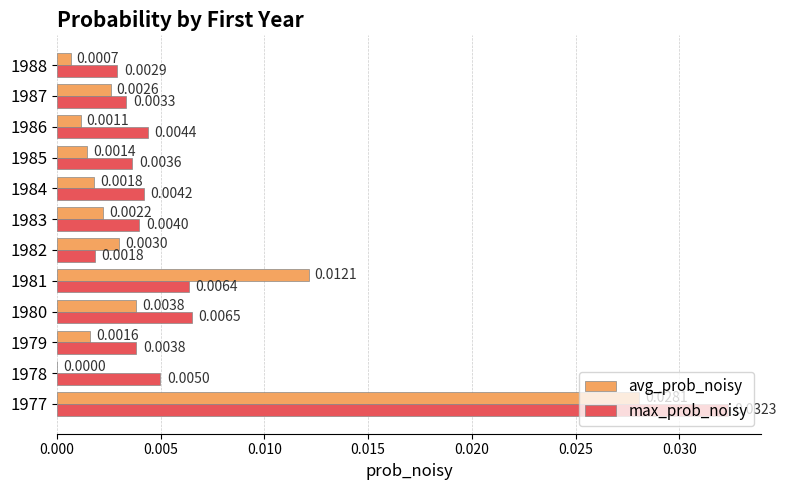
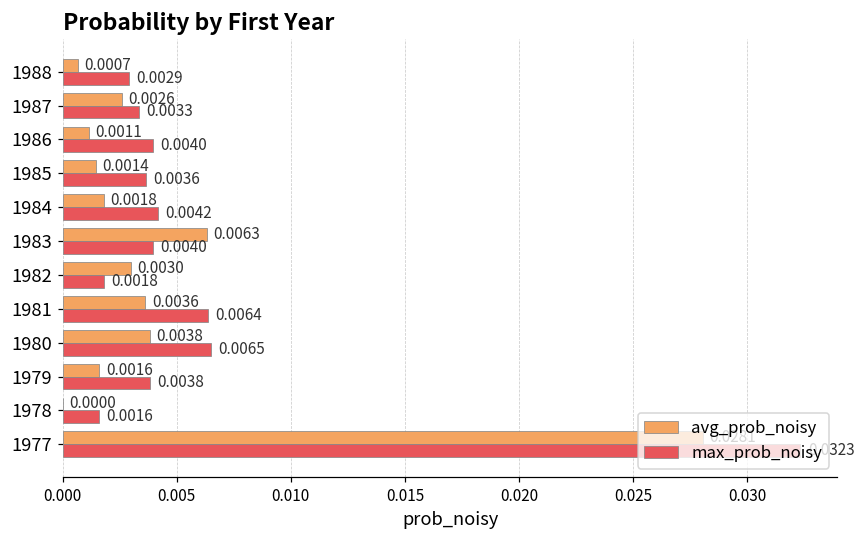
max_prob_noisy, 1986: 0.0044 -> 0.0040
avg_prob_noisy, 1983: 0.0022 -> 0.0063
avg_prob_noisy, 1981: 0.0121 -> 0.0036
max_prob_noisy, 1978: 0.0050 -> 0.0016
